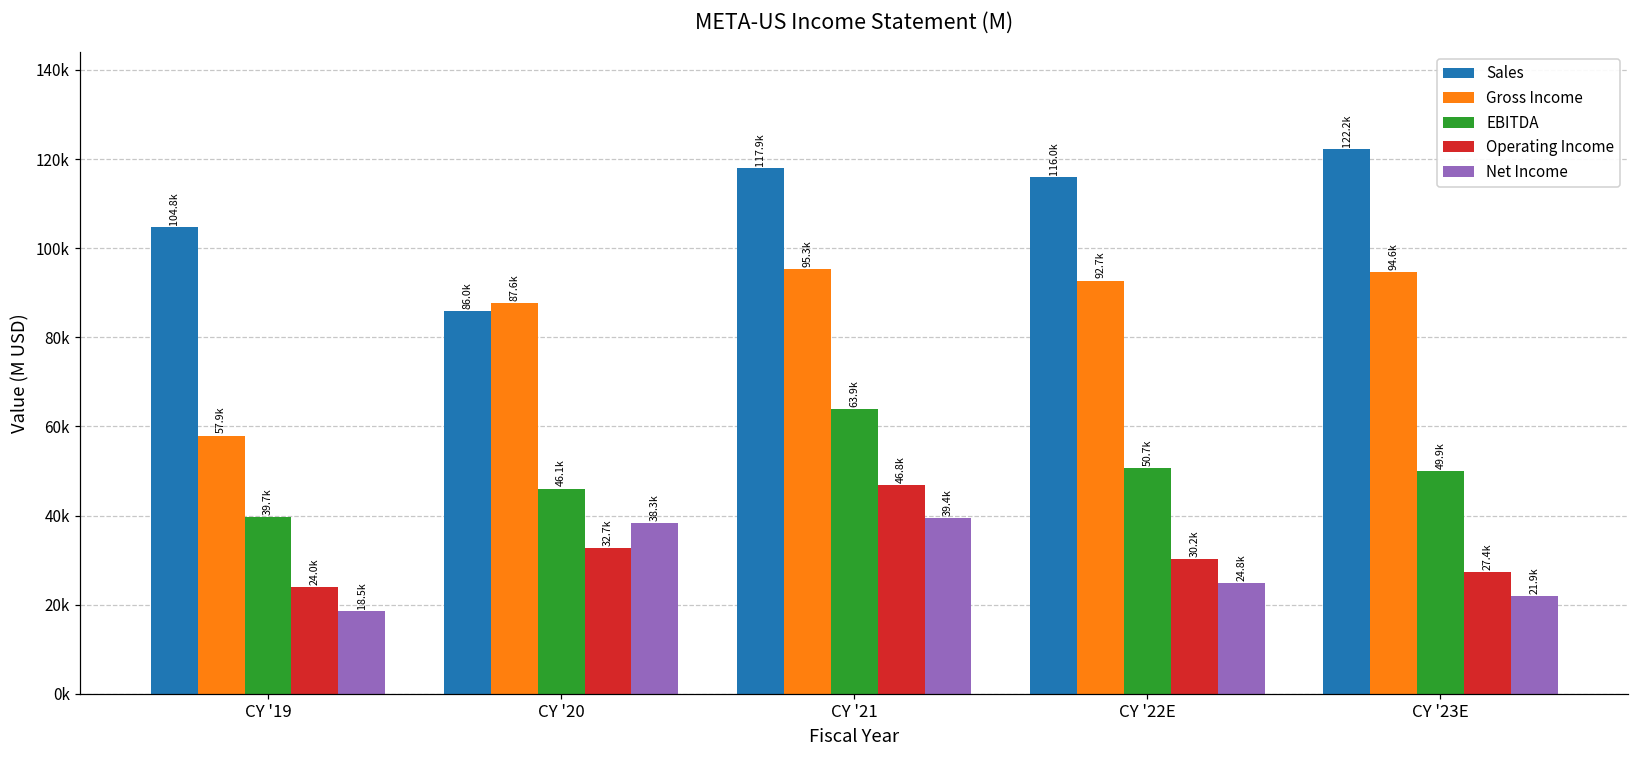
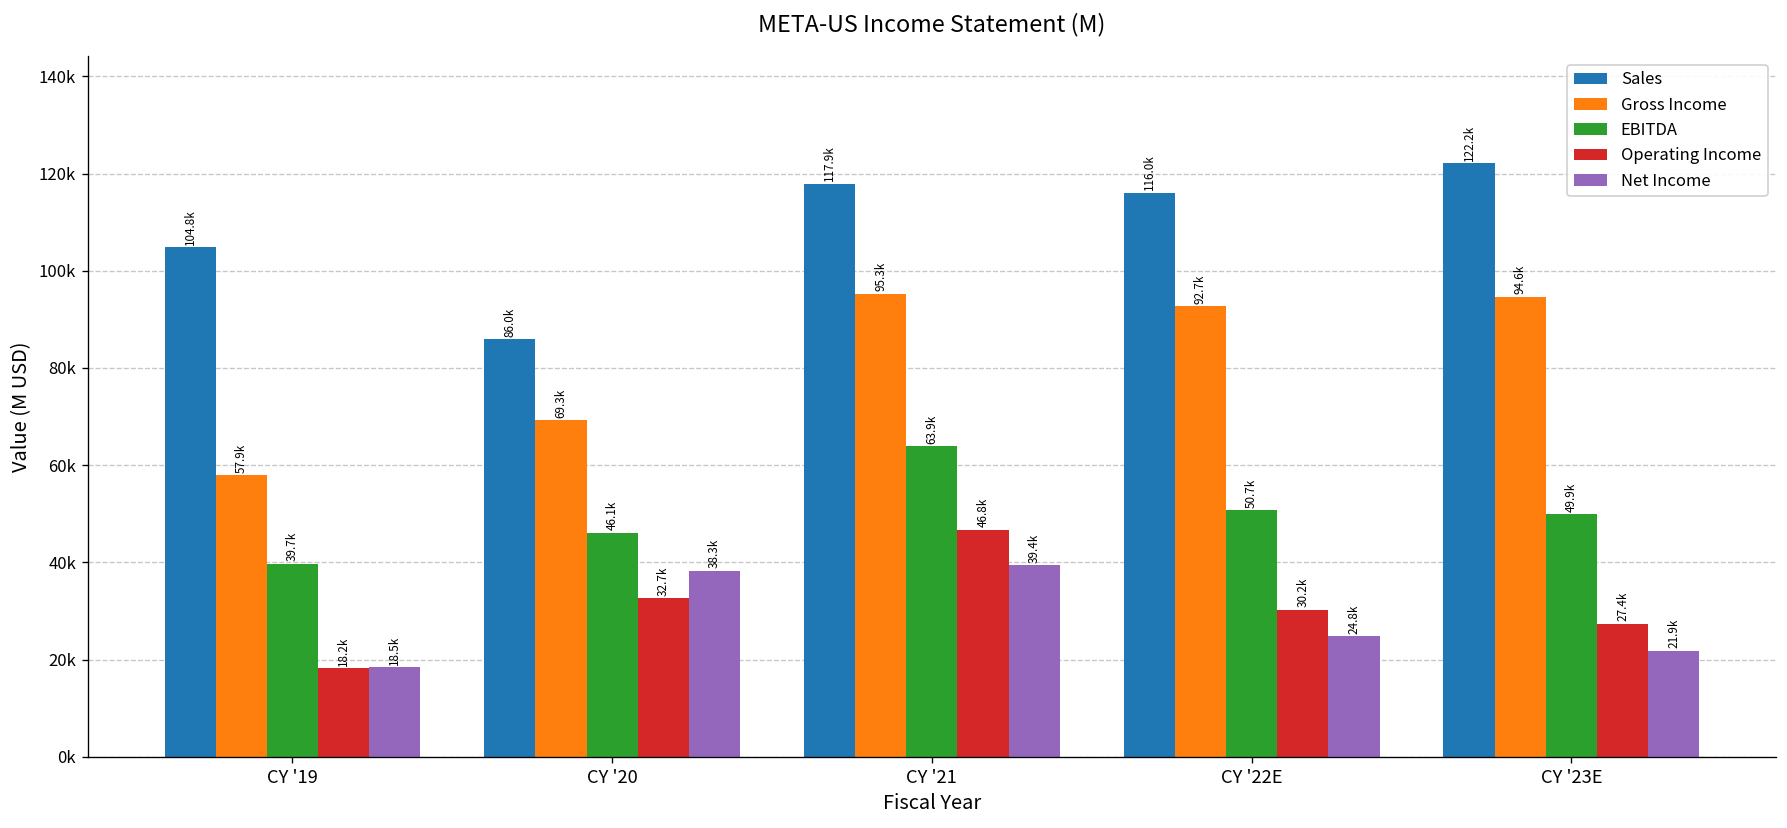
Operating Income, CY '19: 24.0k -> 18.2k
Gross Income, CY '20: 87.6k -> 69.3k
